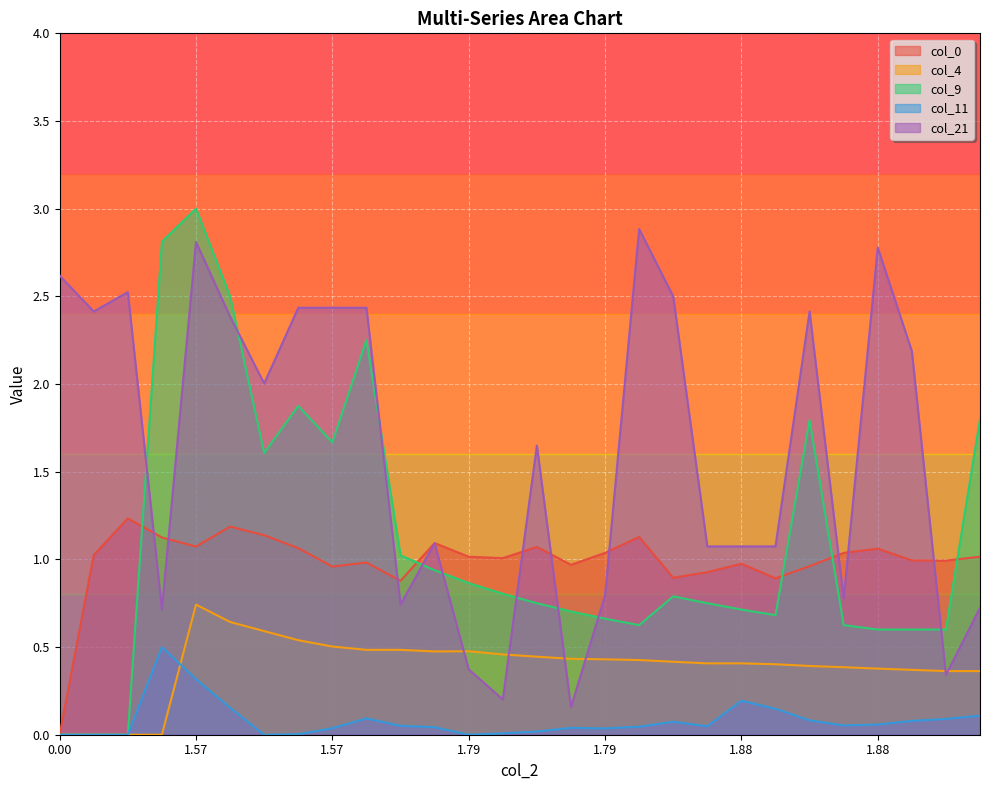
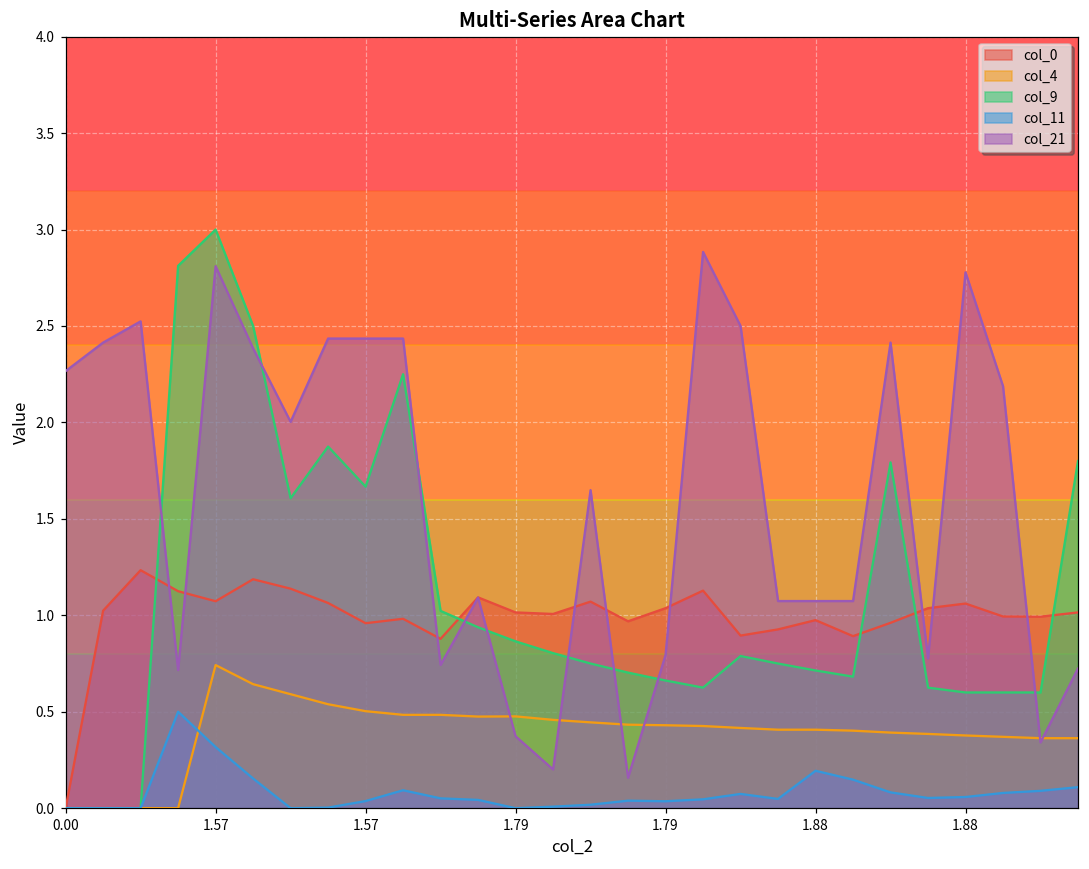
col_21, 0.00: 2.62 -> 2.27
